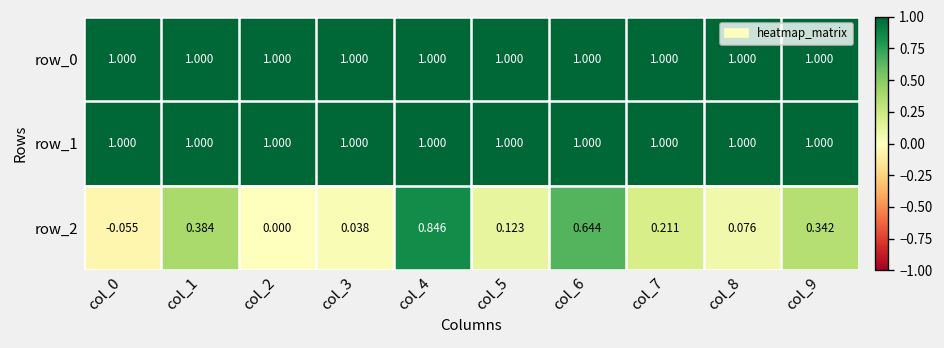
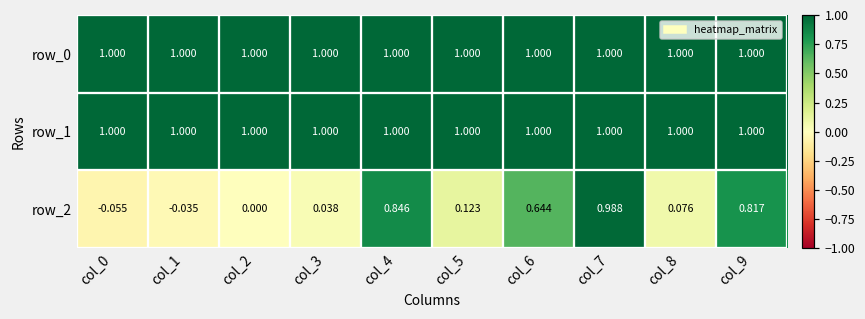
row_2, col_1: 0.384 -> -0.035
row_2, col_7: 0.211 -> 0.988
row_2, col_9: 0.342 -> 0.817
